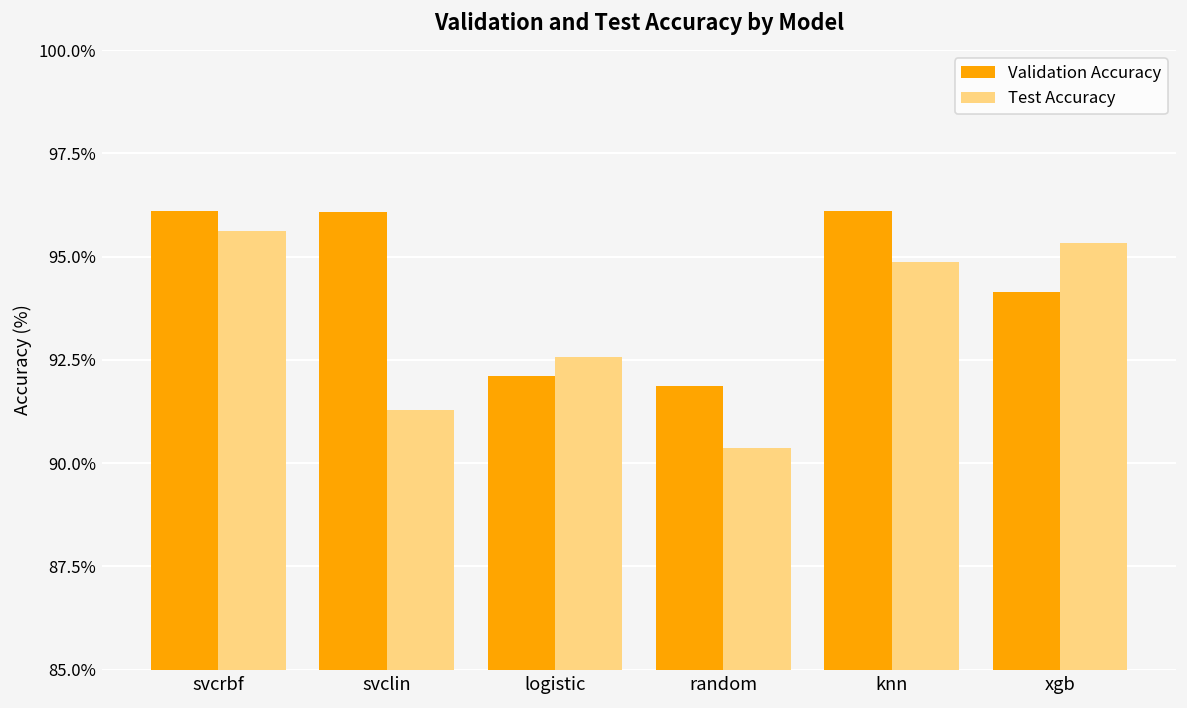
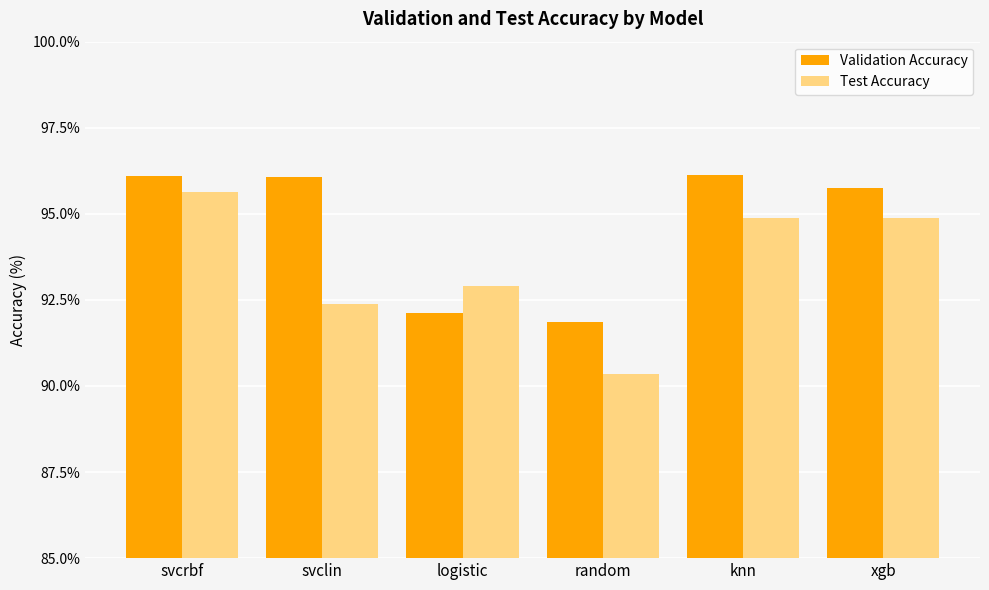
Test Accuracy, svclin: 91.3% -> 92.4%
Test Accuracy, logistic: 92.6% -> 92.9%
Validation Accuracy, xgb: 94.1% -> 95.8%
Test Accuracy, xgb: 95.3% -> 94.9%
